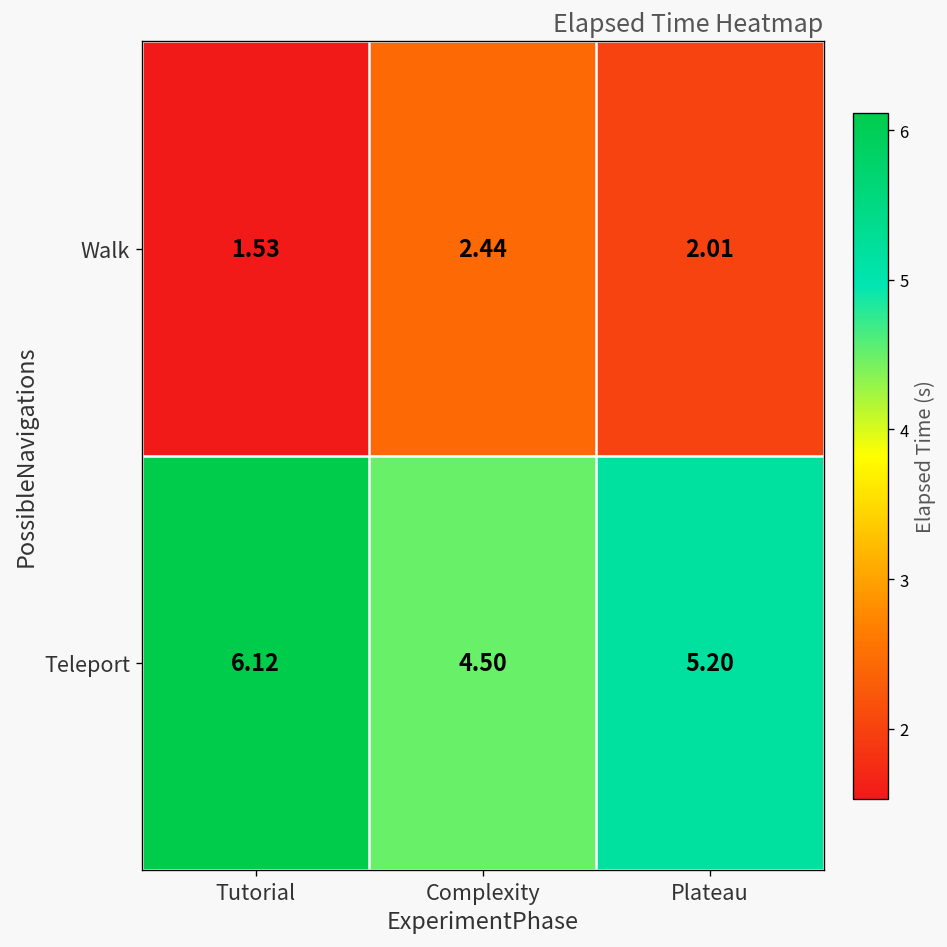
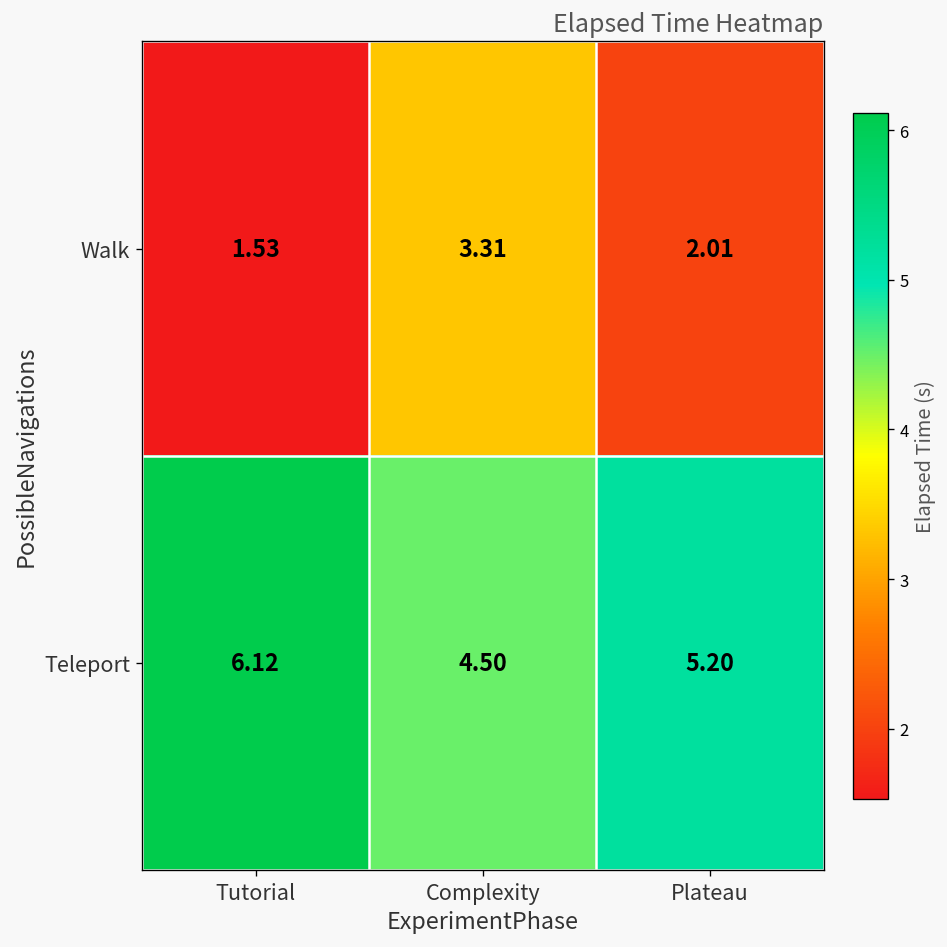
Walk, Complexity: 2.44 -> 3.31
